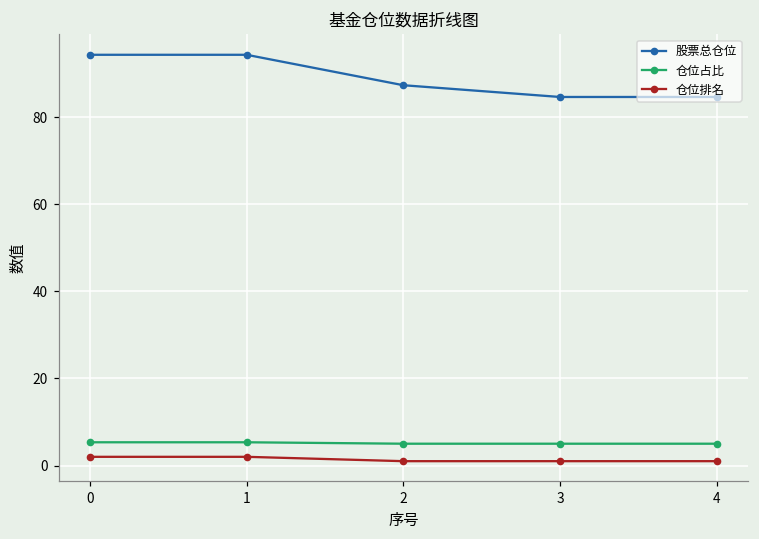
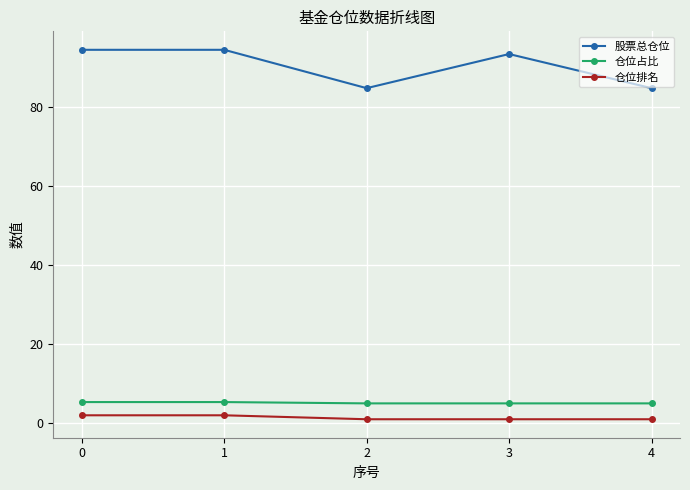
股票总仓位, 2: 87 -> 85
股票总仓位, 3: 85 -> 93
